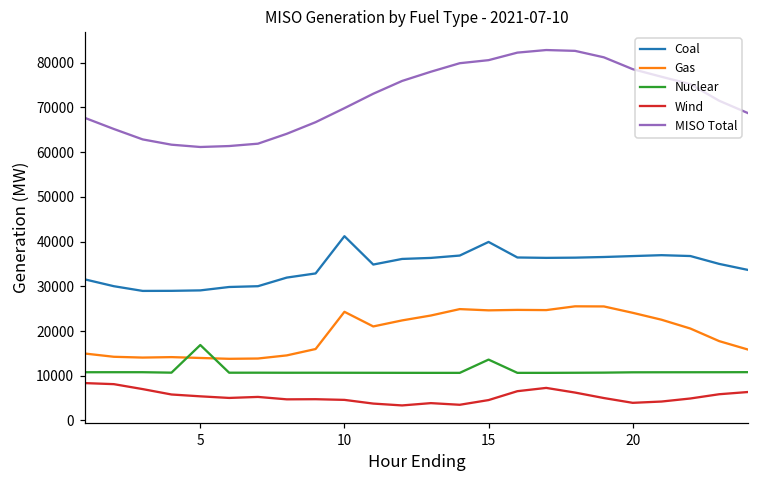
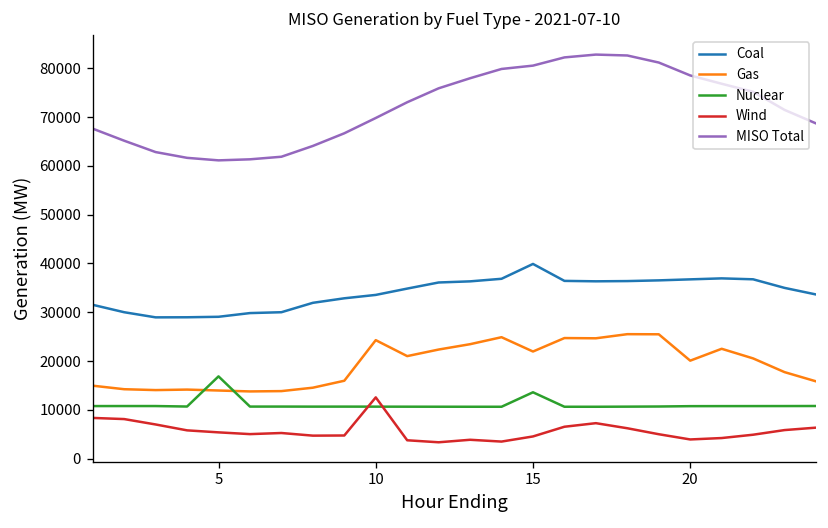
Coal, 10: 41000 -> 34000
Wind, 10: 5000 -> 13000
Gas, 15: 25000 -> 22000
Gas, 20: 24000 -> 20000
